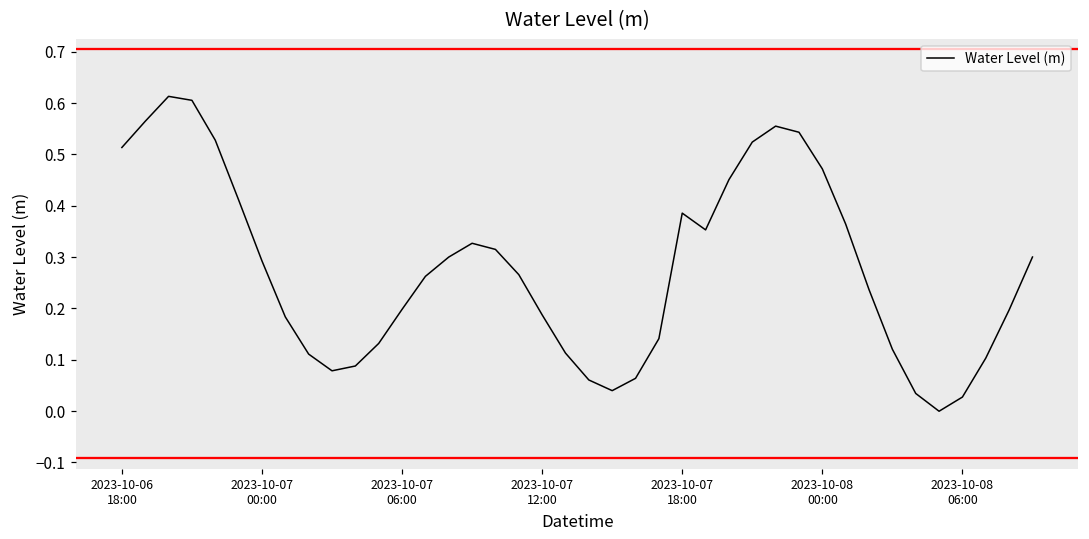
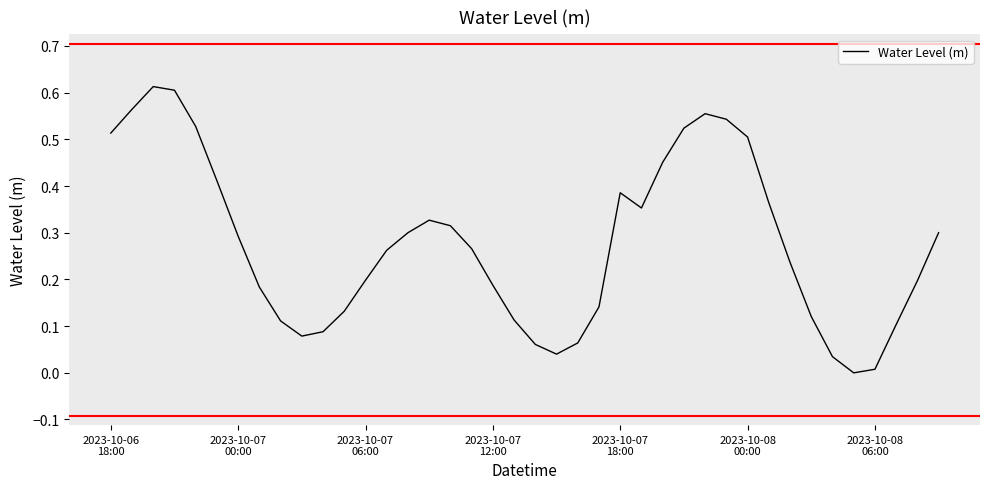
2023-10-08 00:00: 0.47 -> 0.50
2023-10-08 06:00: 0.03 -> 0.01
